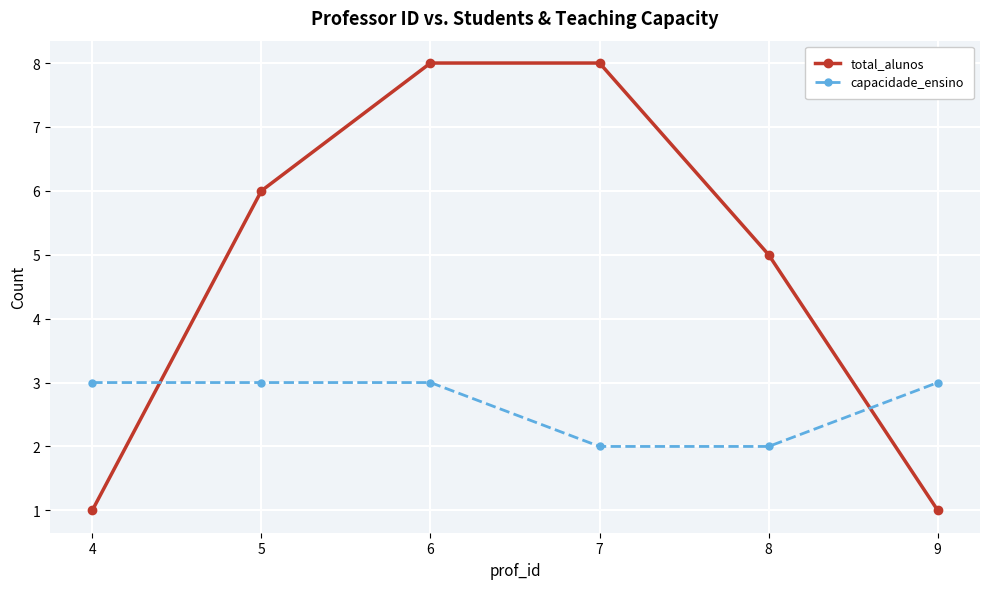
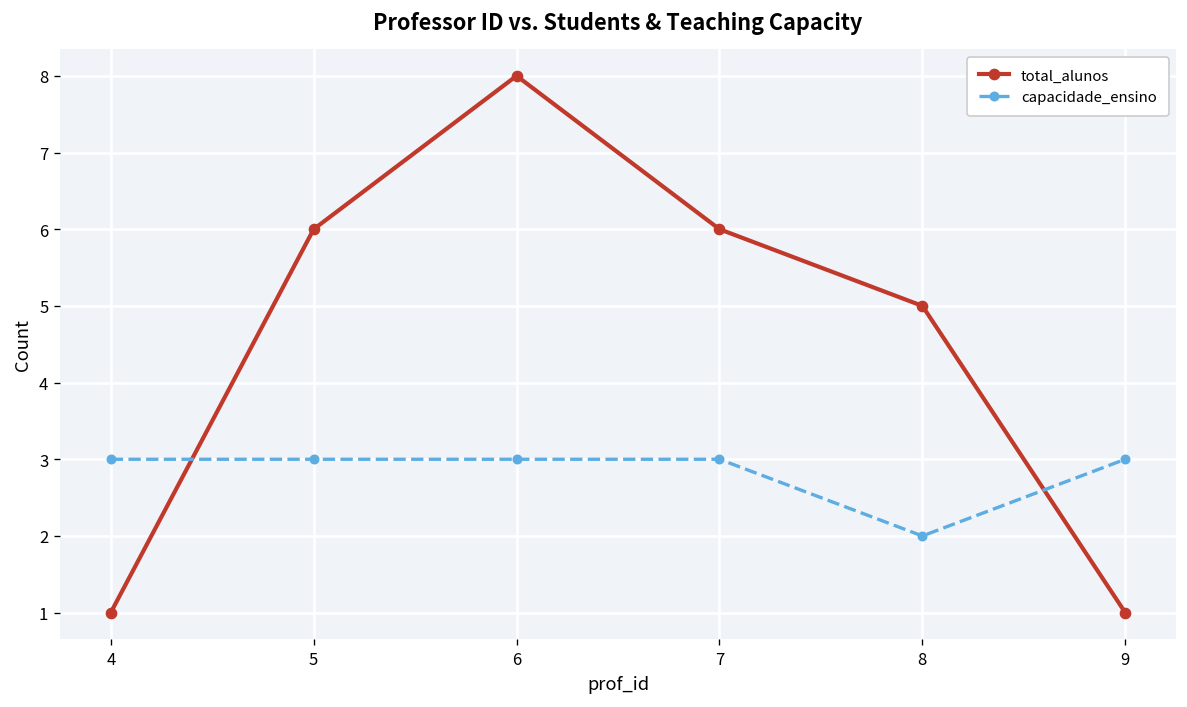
total_alunos, 7: 8 -> 6
capacidade_ensino, 7: 2 -> 3
